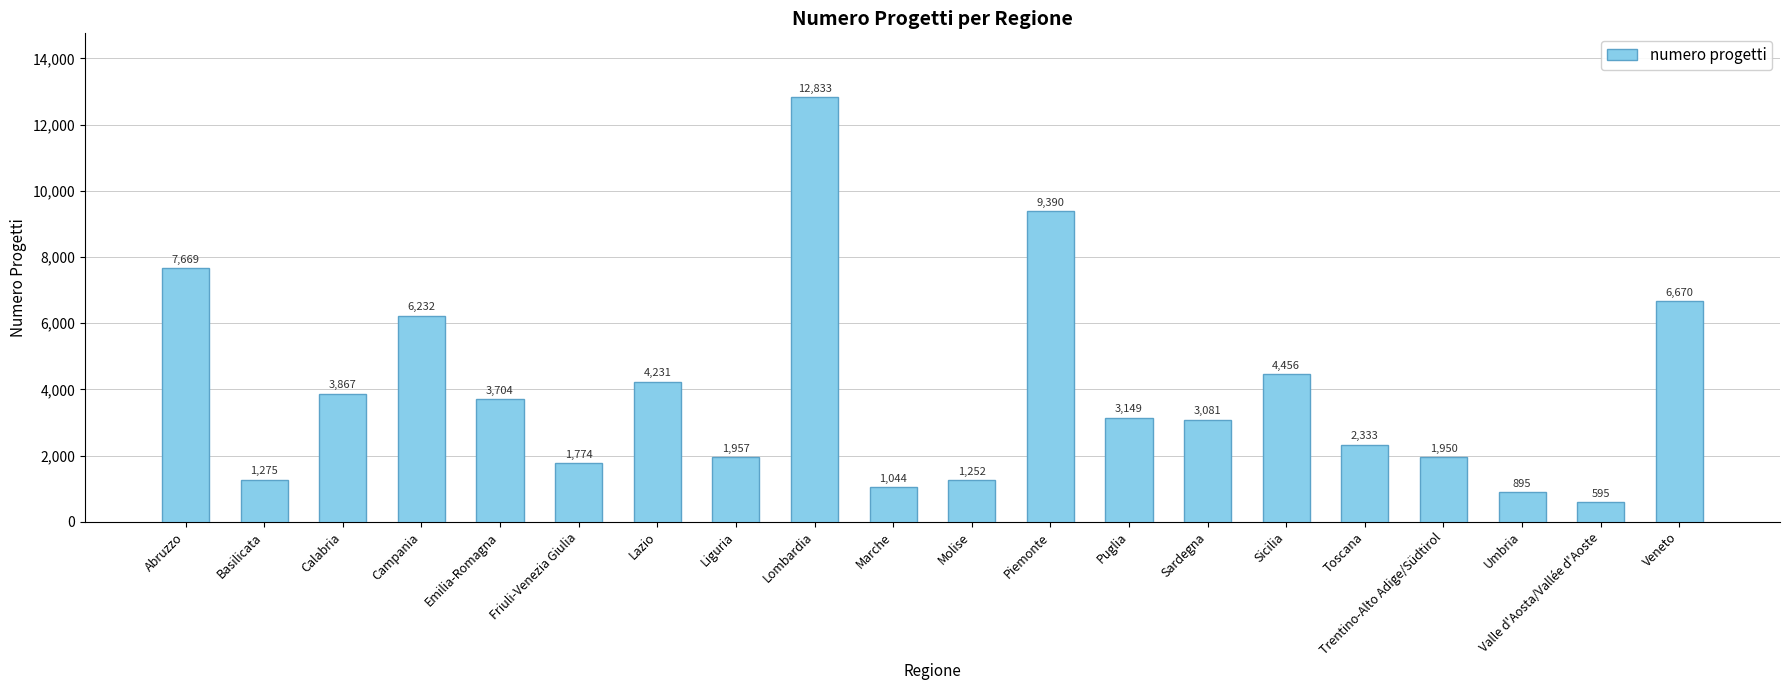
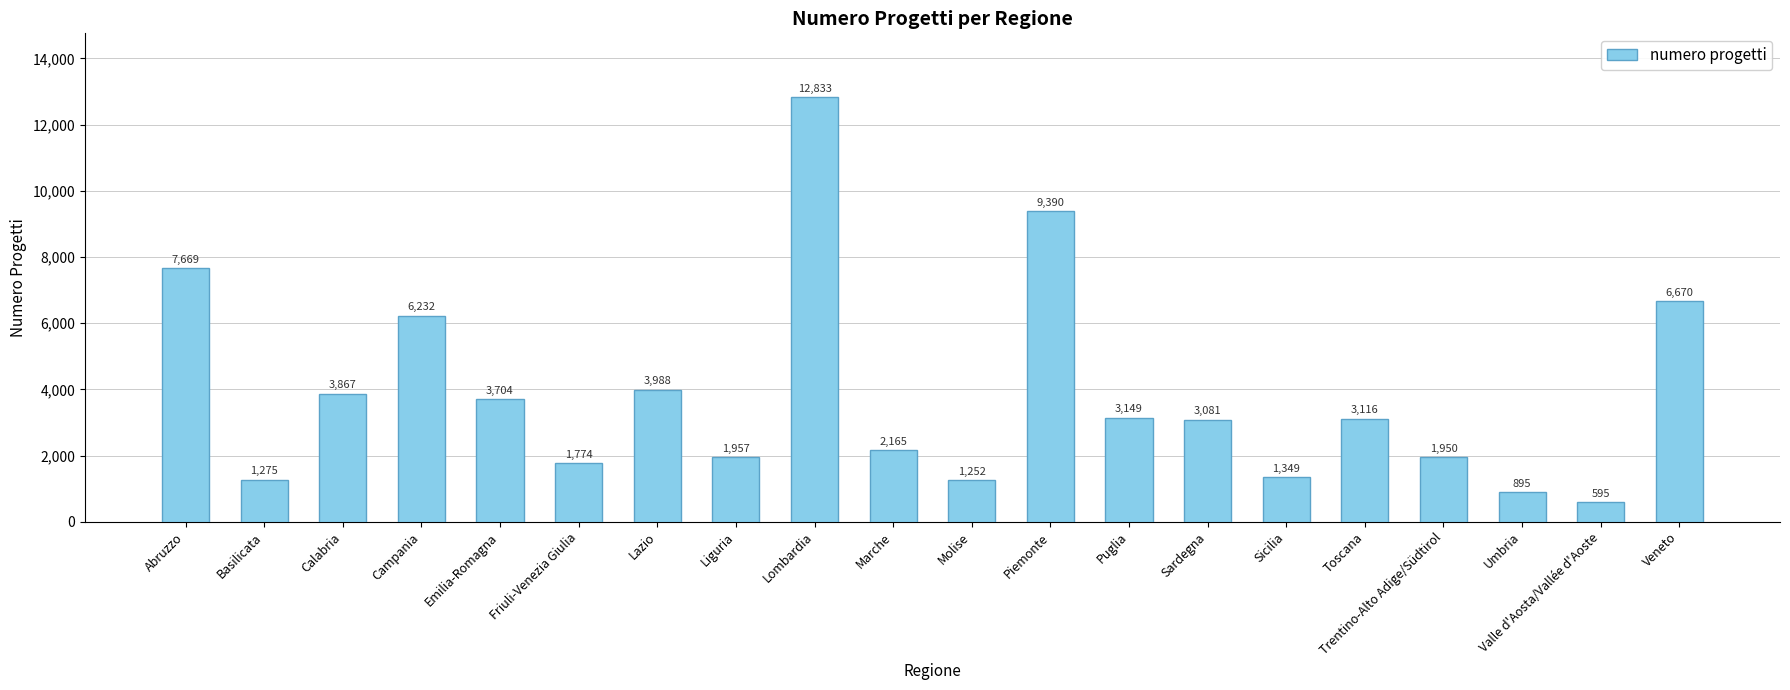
Lazio: 4,231 -> 3,988
Marche: 1,044 -> 2,165
Sicilia: 4,456 -> 1,349
Toscana: 2,333 -> 3,116
